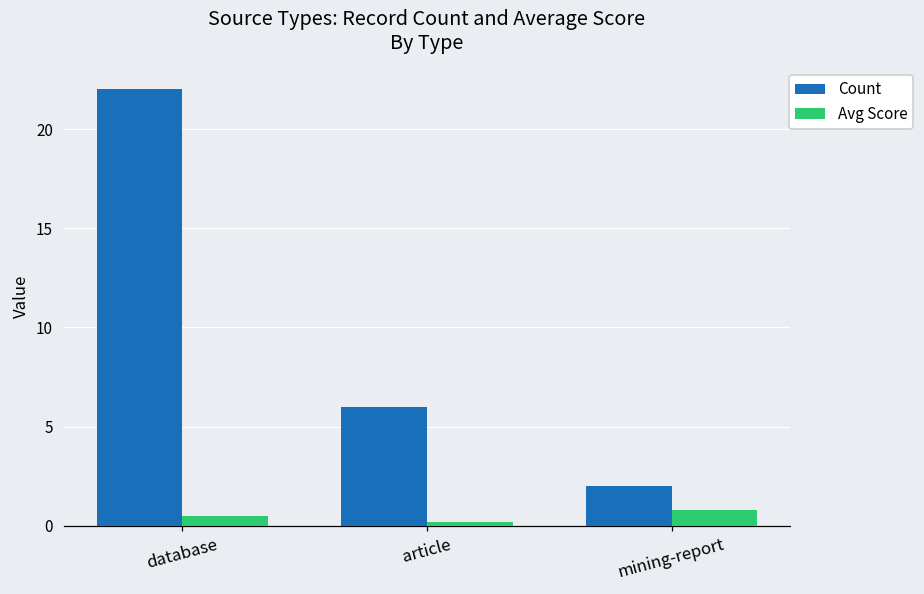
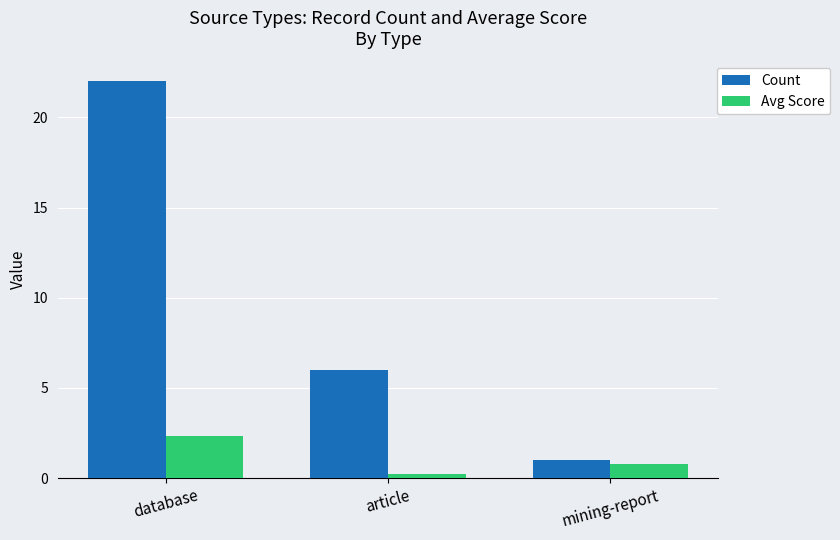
Avg Score, database: 0.5 -> 2.3
Count, mining-report: 2 -> 1
